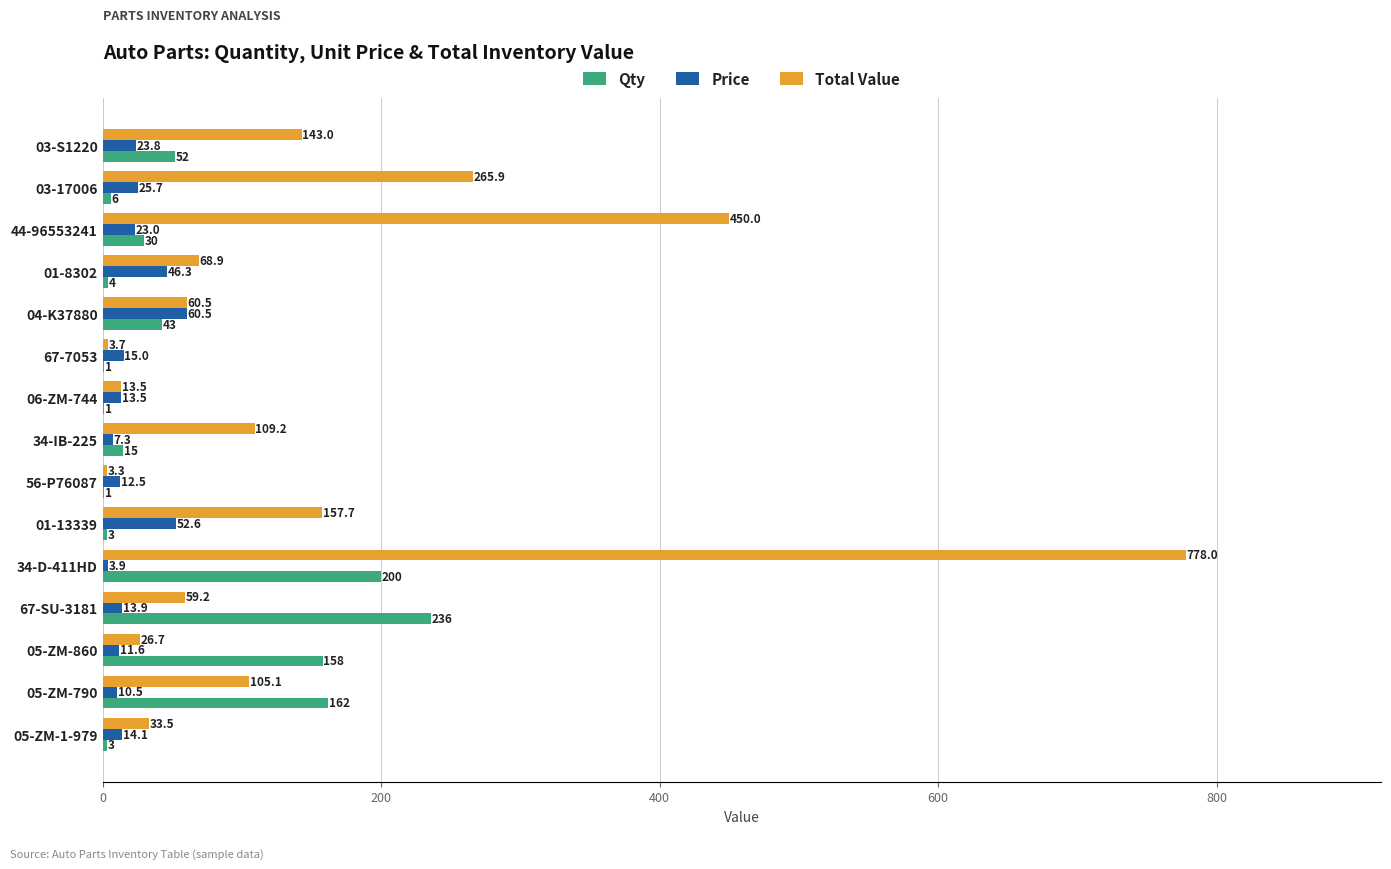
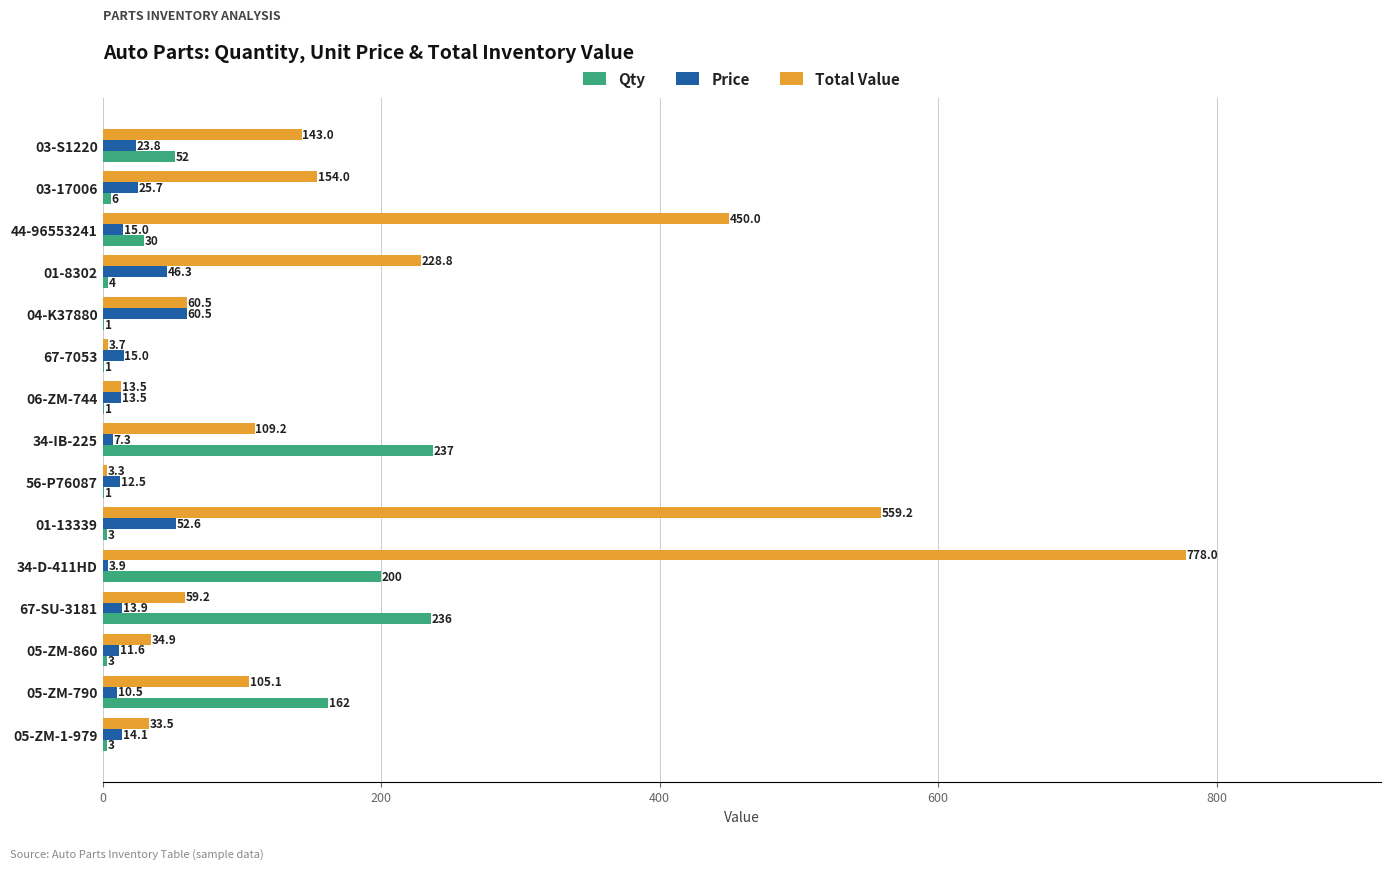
Total Value, 03-17006: 265.9 -> 154.0
Price, 44-96553241: 23.0 -> 15.0
Total Value, 01-8302: 68.9 -> 228.8
Qty, 04-K37880: 43 -> 1
Qty, 34-IB-225: 15 -> 237
Total Value, 01-13339: 157.7 -> 559.2
Total Value, 05-ZM-860: 26.7 -> 34.9
Qty, 05-ZM-860: 158 -> 3
